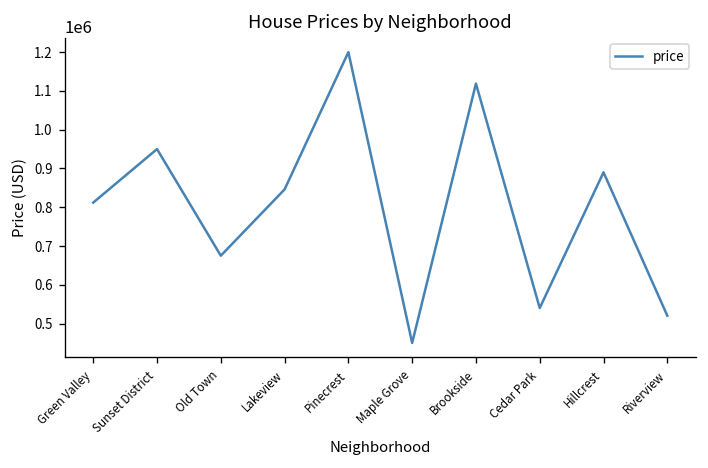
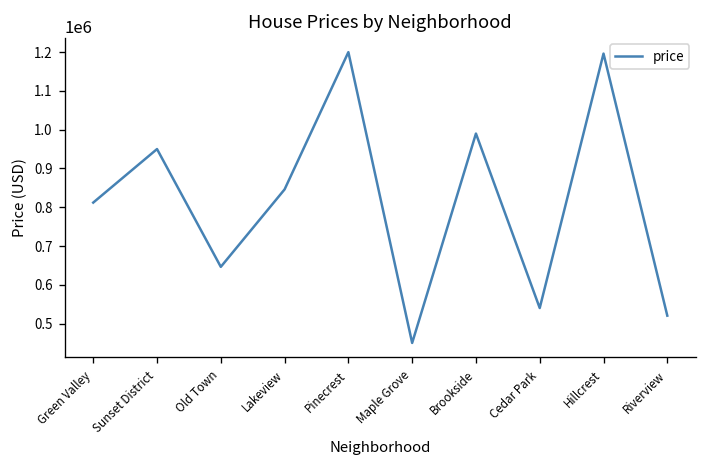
Old Town: 680000 -> 650000
Brookside: 1120000 -> 990000
Hillcrest: 890000 -> 1200000
